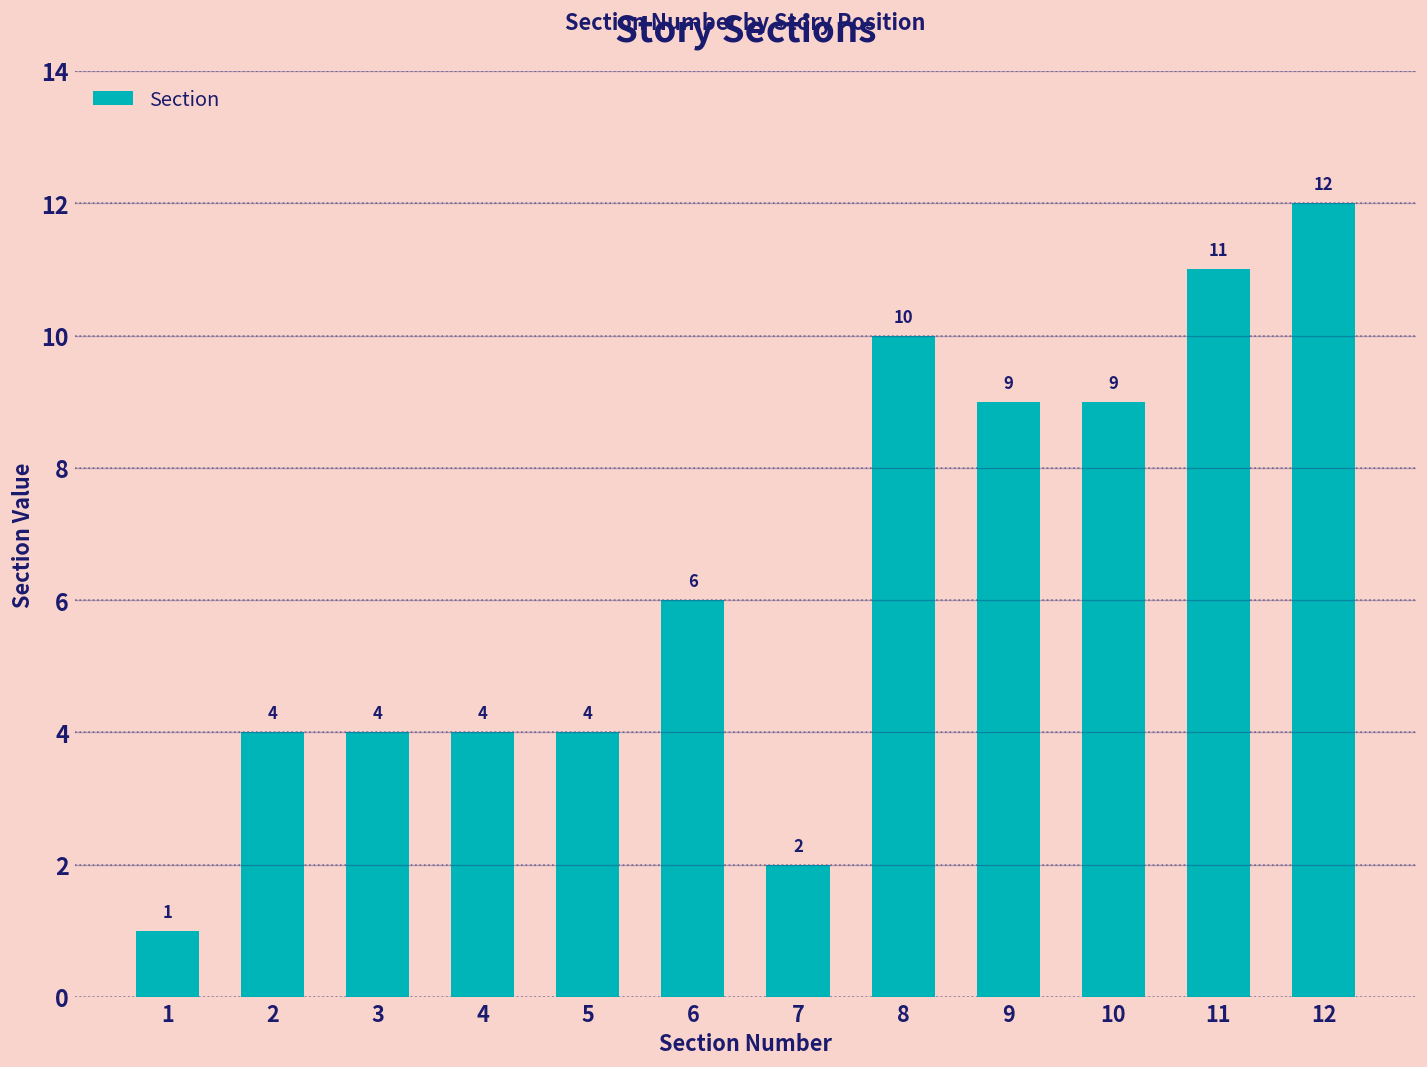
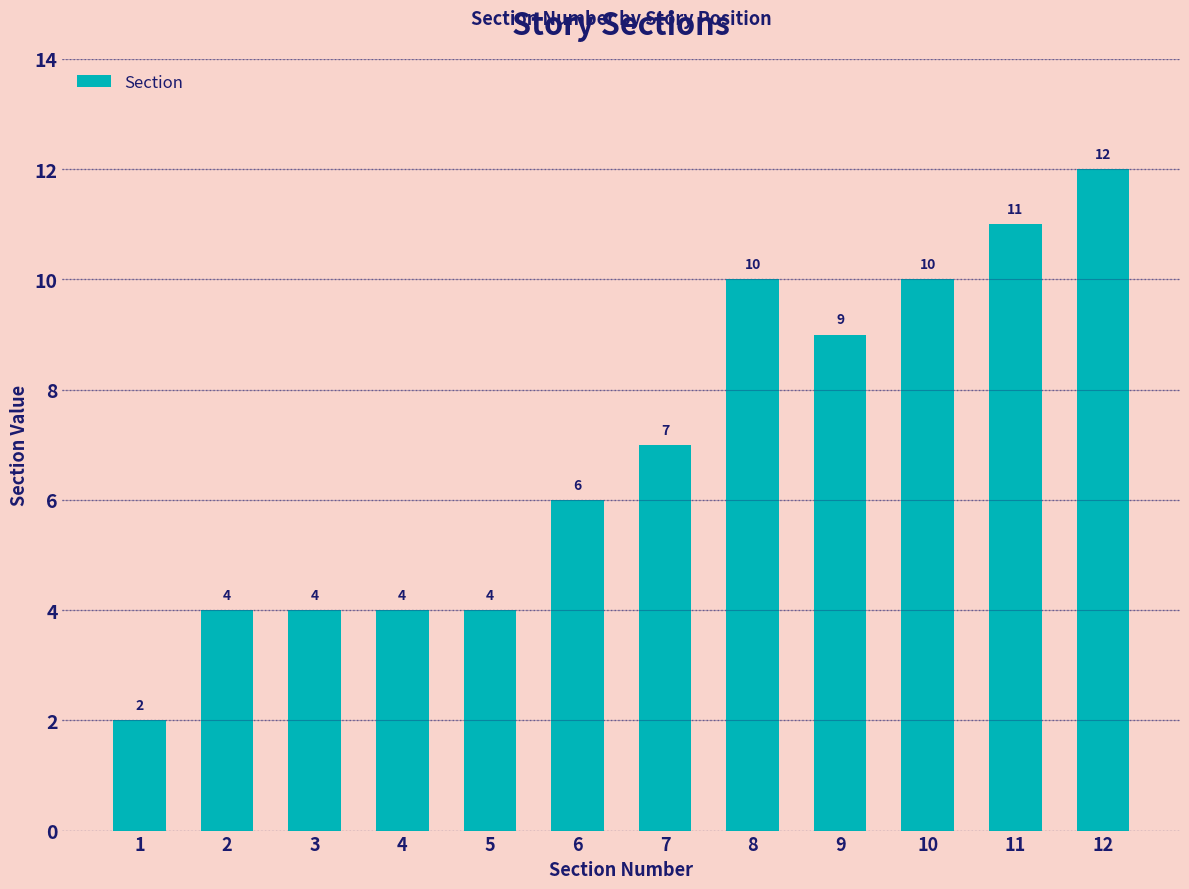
1: 1 -> 2
7: 2 -> 7
10: 9 -> 10
